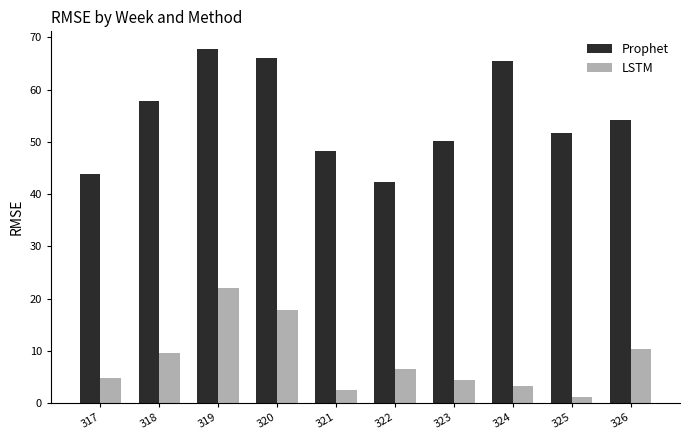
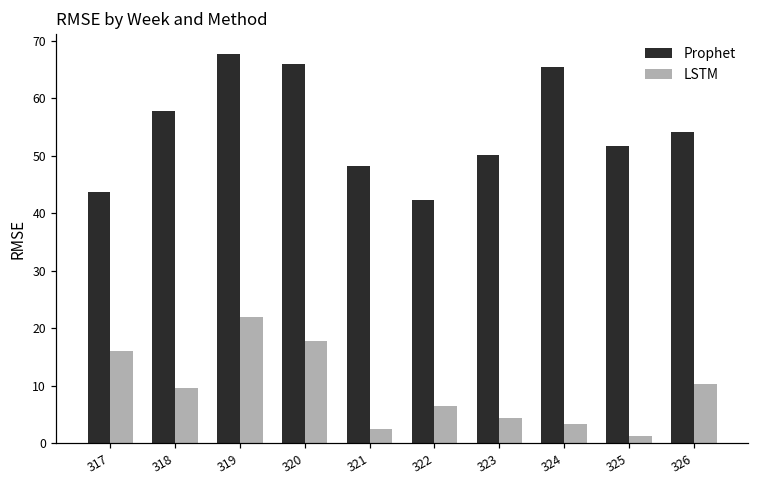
LSTM, 317: 5 -> 16
